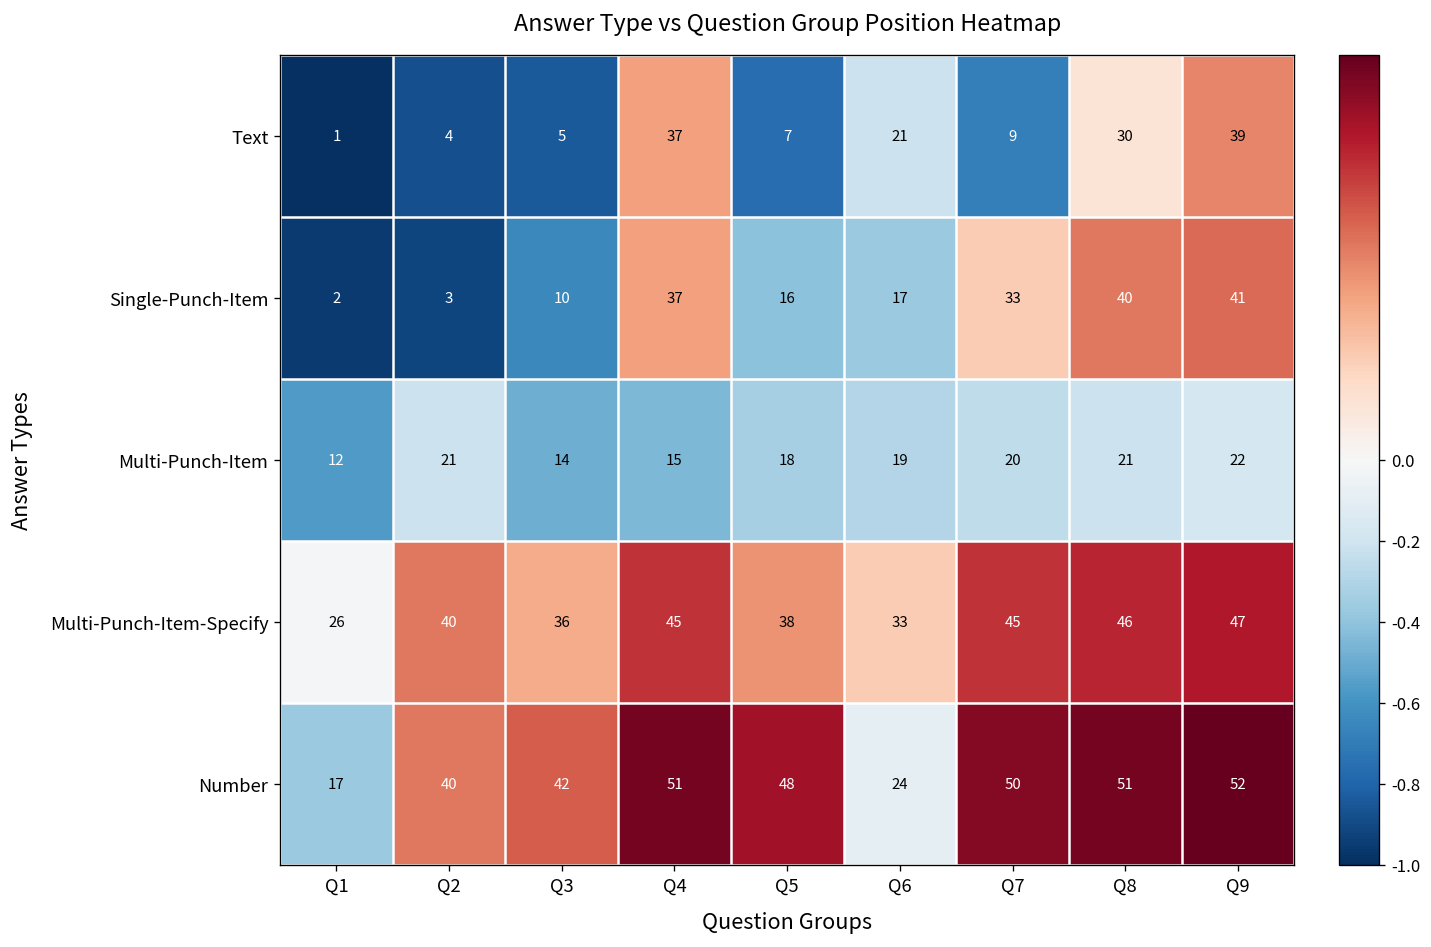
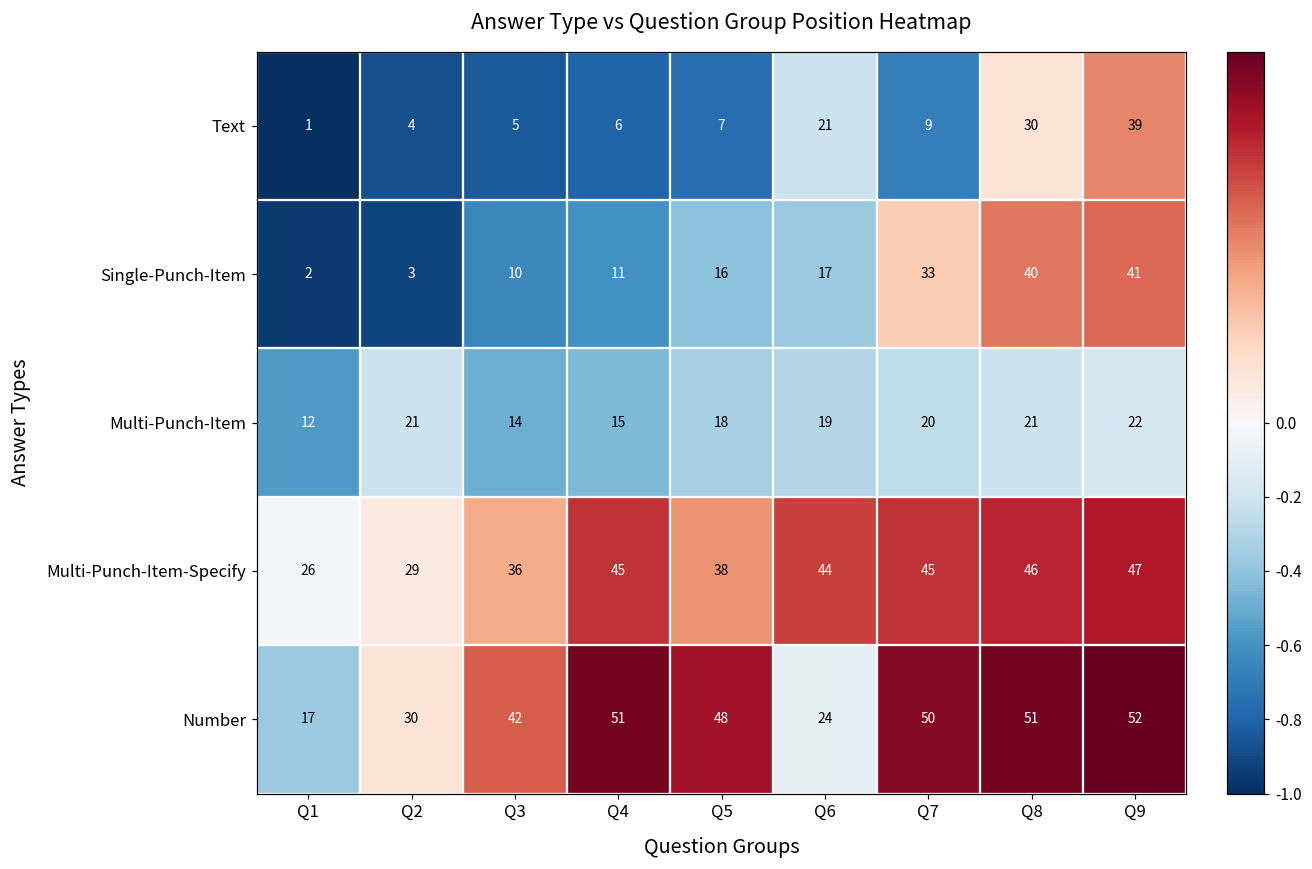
Text, Q4: 37 -> 6
Single-Punch-Item, Q4: 37 -> 11
Multi-Punch-Item-Specify, Q2: 40 -> 29
Multi-Punch-Item-Specify, Q6: 33 -> 44
Number, Q2: 40 -> 30
